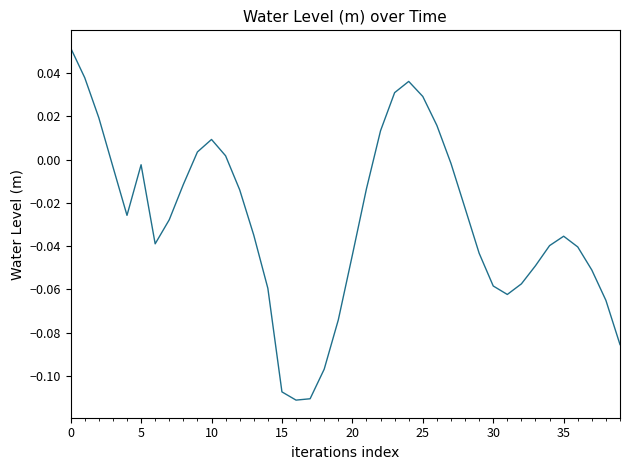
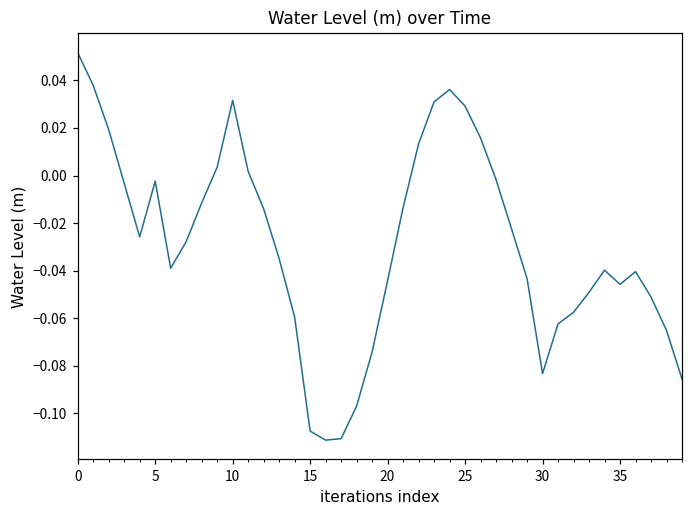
10: 0.009 -> 0.032
30: -0.058 -> -0.083
35: -0.035 -> -0.046
